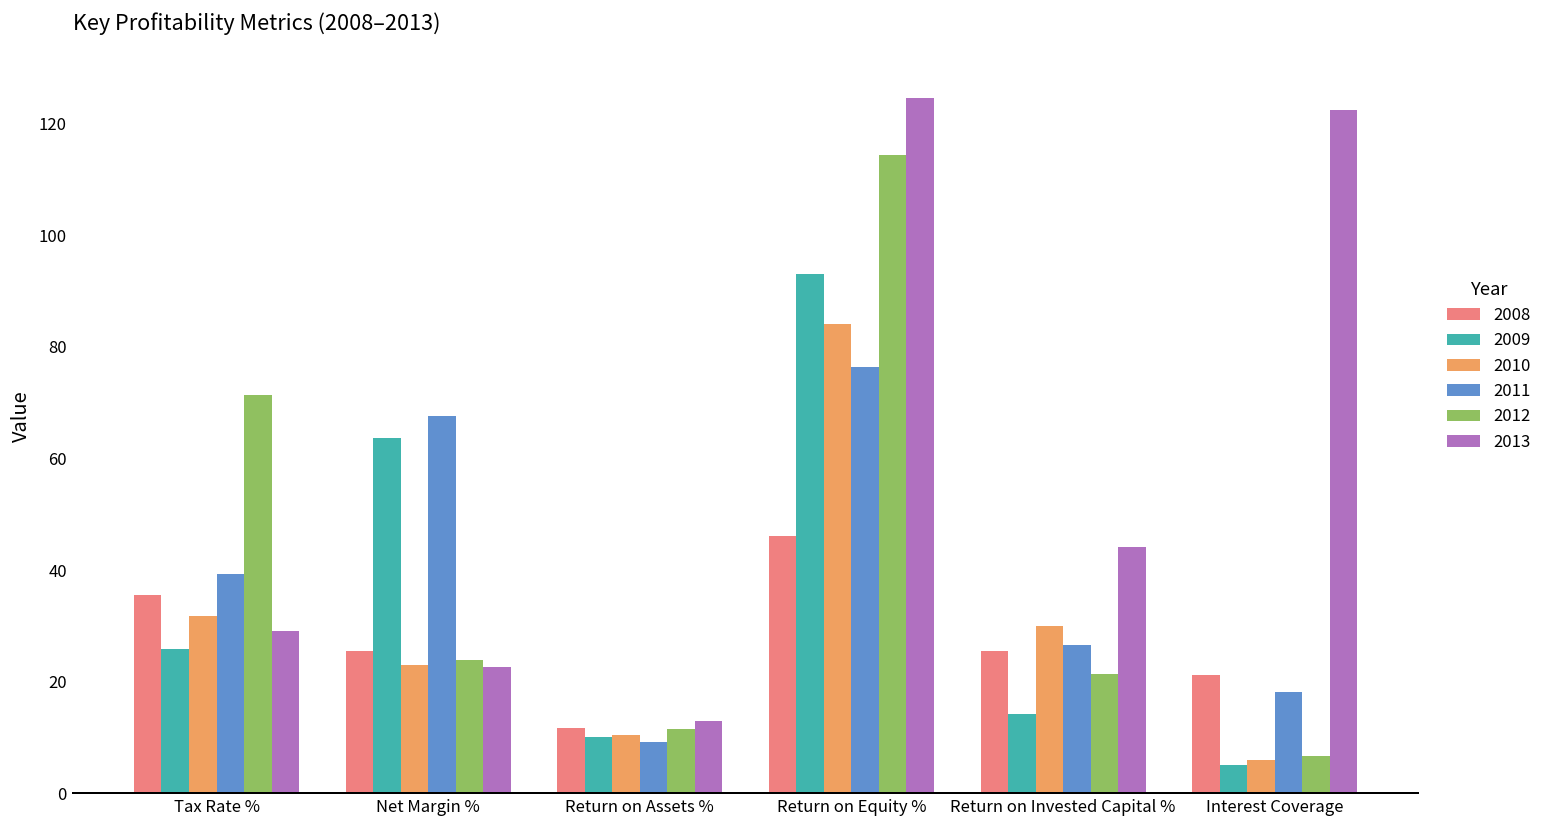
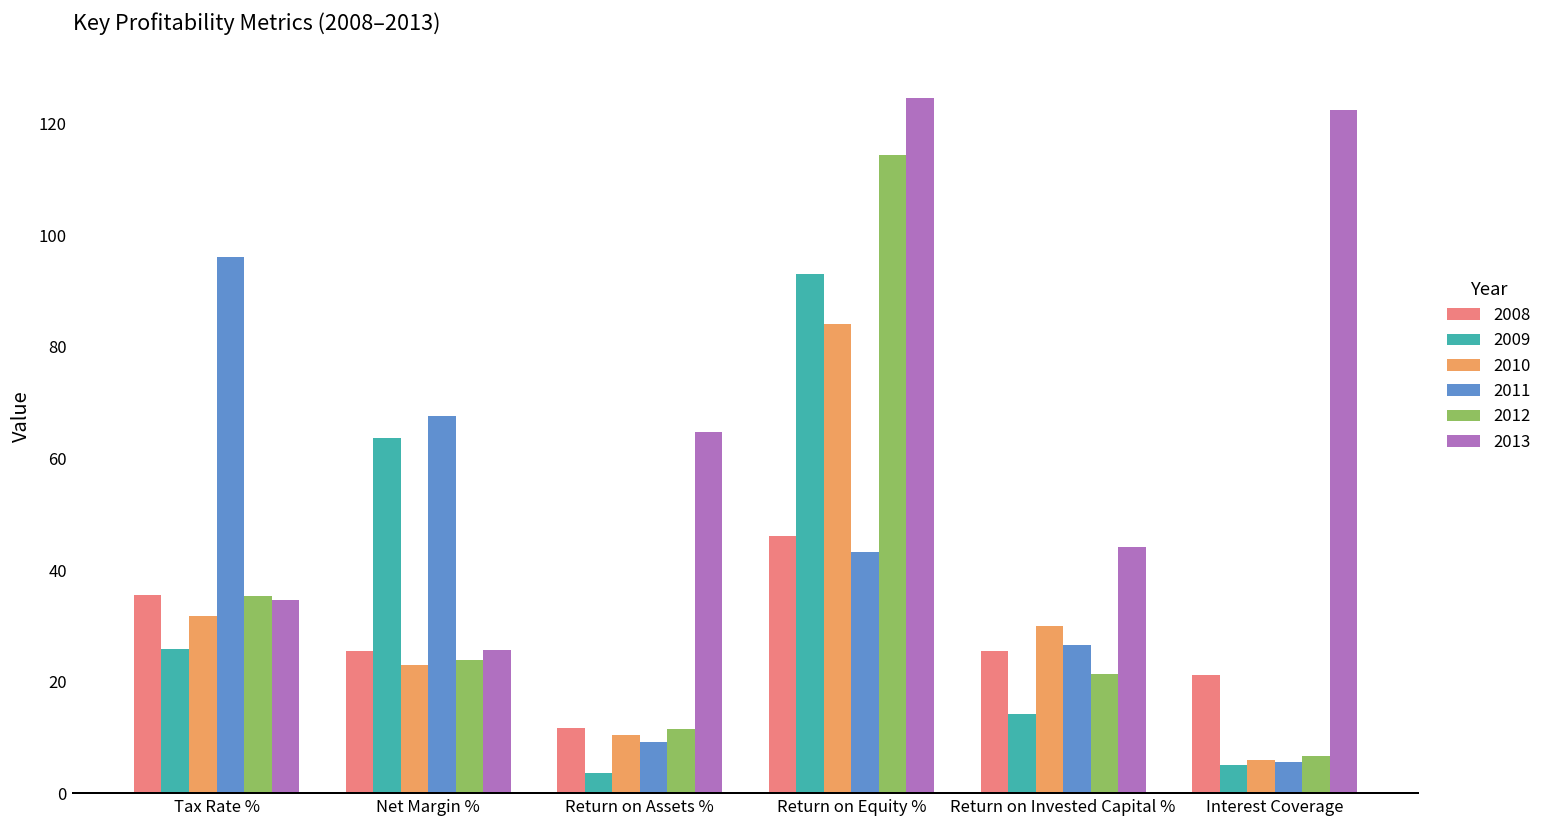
2011, Tax Rate %: 39 -> 96
2012, Tax Rate %: 71 -> 35
2013, Tax Rate %: 29 -> 35
2013, Net Margin %: 23 -> 26
2009, Return on Assets %: 10 -> 4
2013, Return on Assets %: 13 -> 65
2011, Return on Equity %: 76 -> 43
2011, Interest Coverage: 18 -> 6
